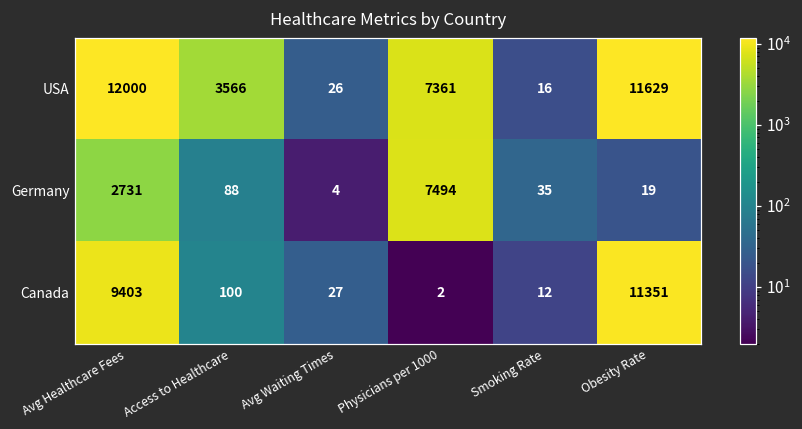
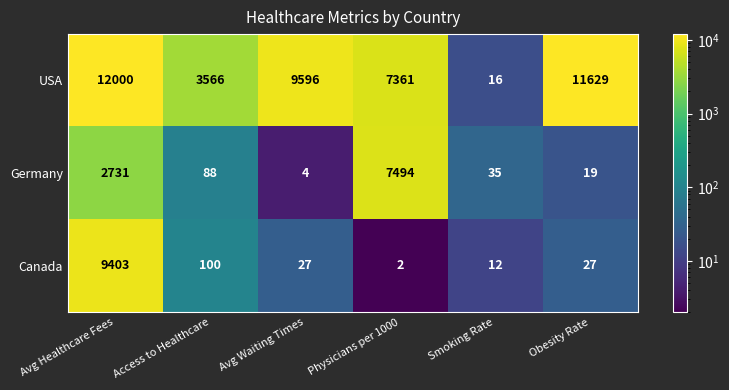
USA, Avg Waiting Times: 26 -> 9596
Canada, Obesity Rate: 11351 -> 27
